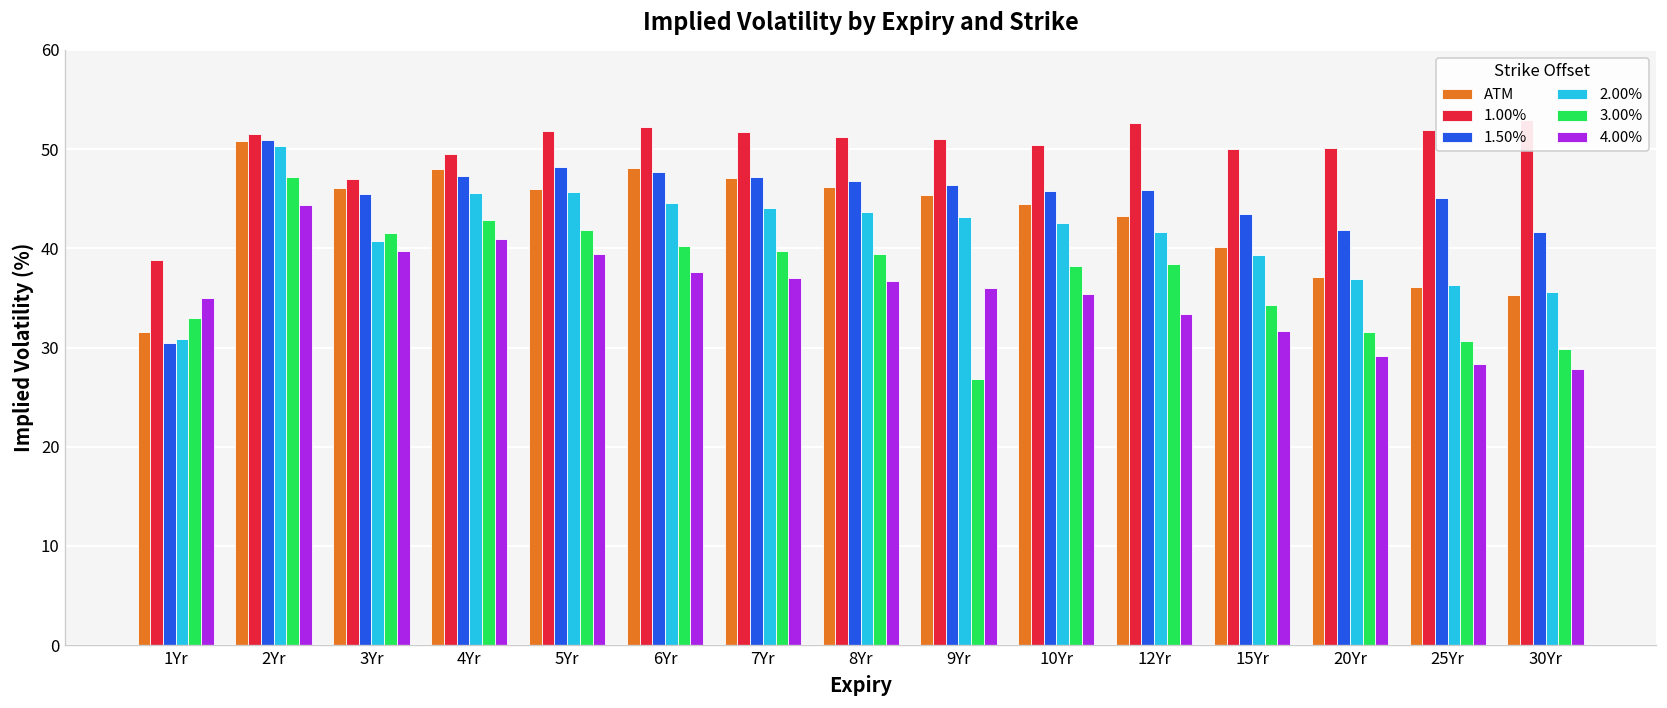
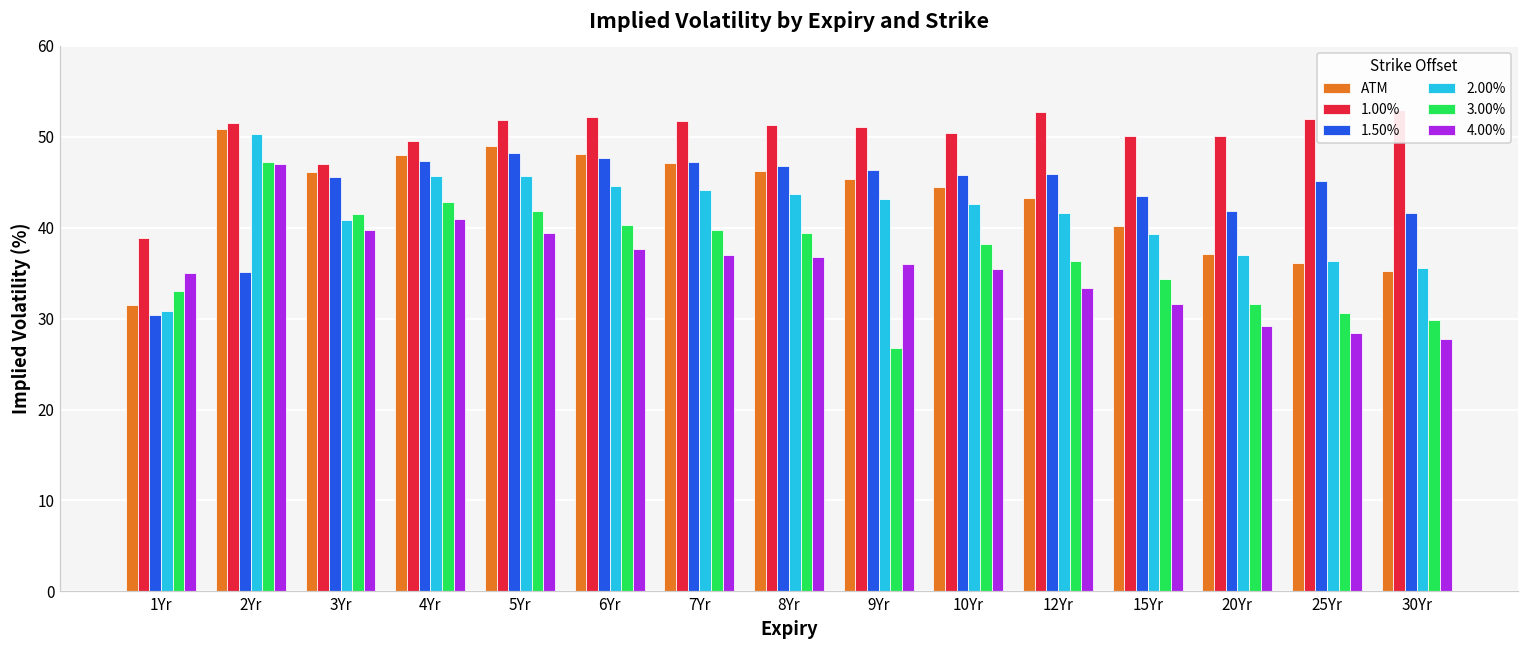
1.50%, 2Yr: 51 -> 35
4.00%, 2Yr: 44 -> 47
ATM, 5Yr: 46 -> 49
3.00%, 12Yr: 38 -> 36
